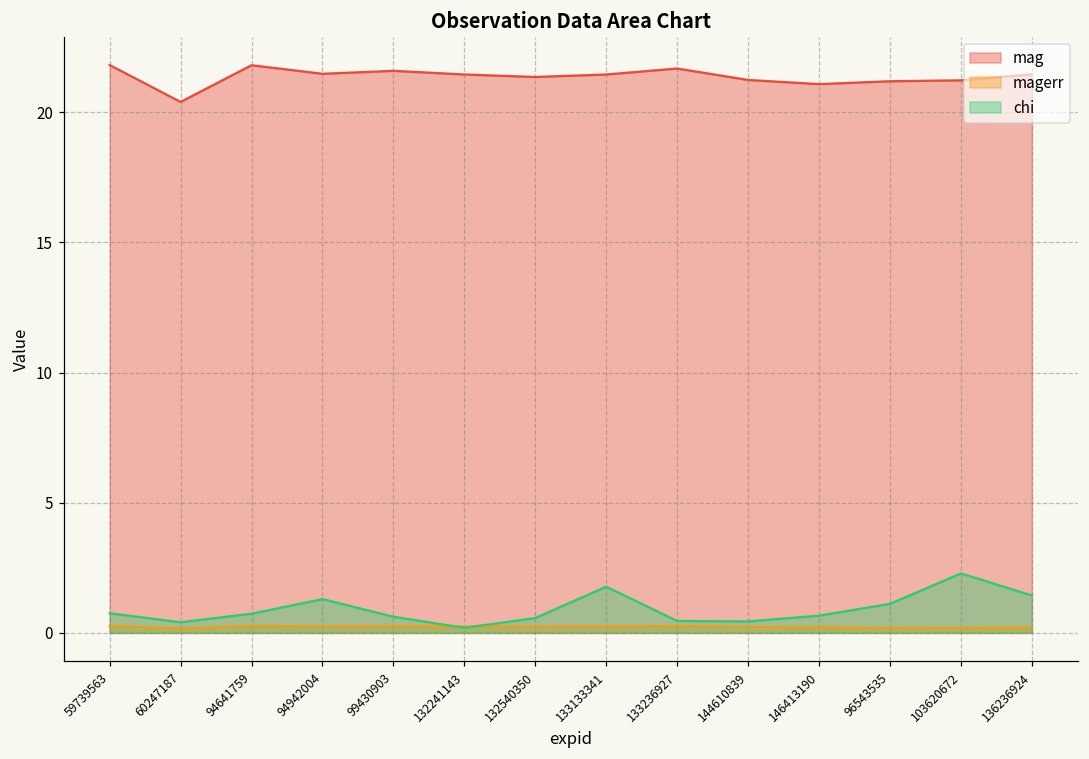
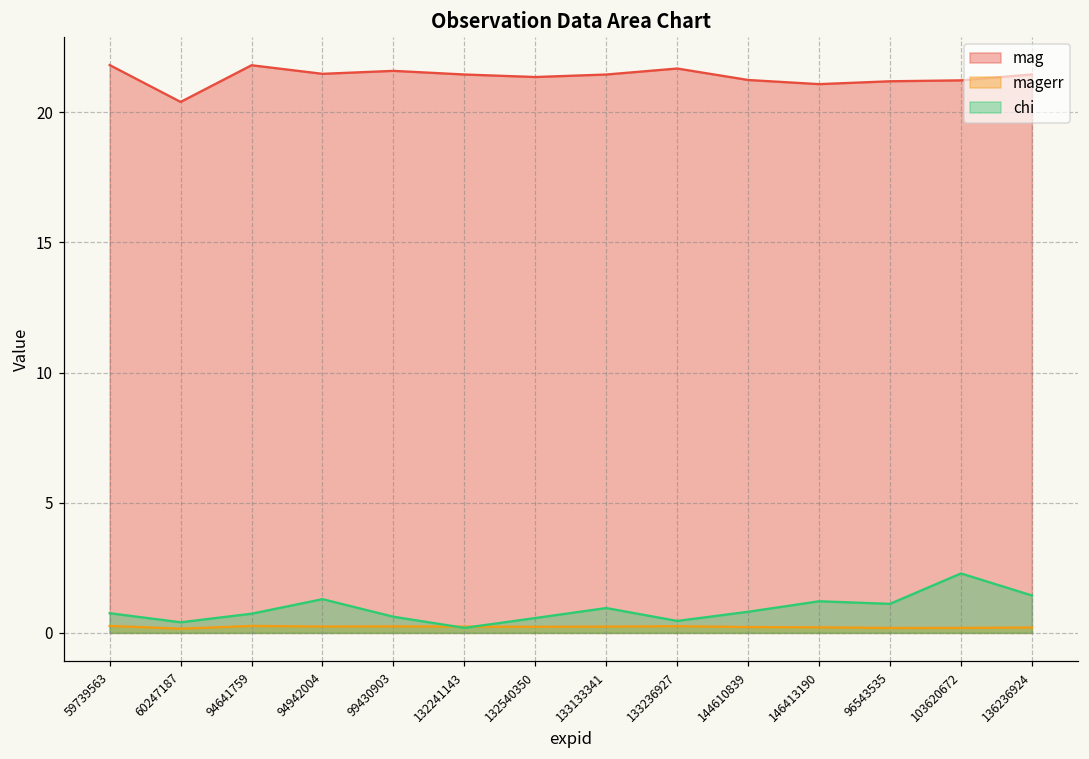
chi, 133133341: 1.8 -> 1.0
chi, 144610839: 0.4 -> 0.8
chi, 146413190: 0.7 -> 1.2
